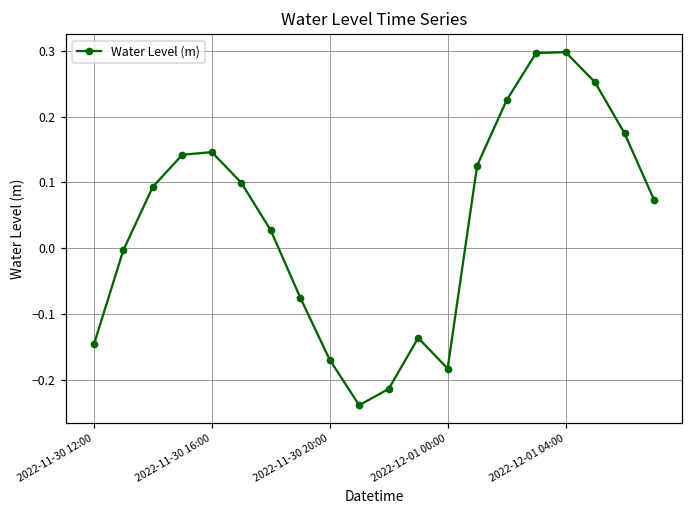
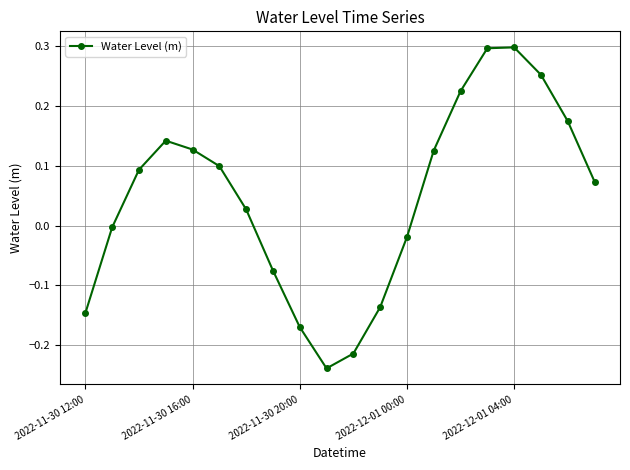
2022-11-30 16:00: 0.15 -> 0.13
2022-12-01 00:00: -0.18 -> -0.02
